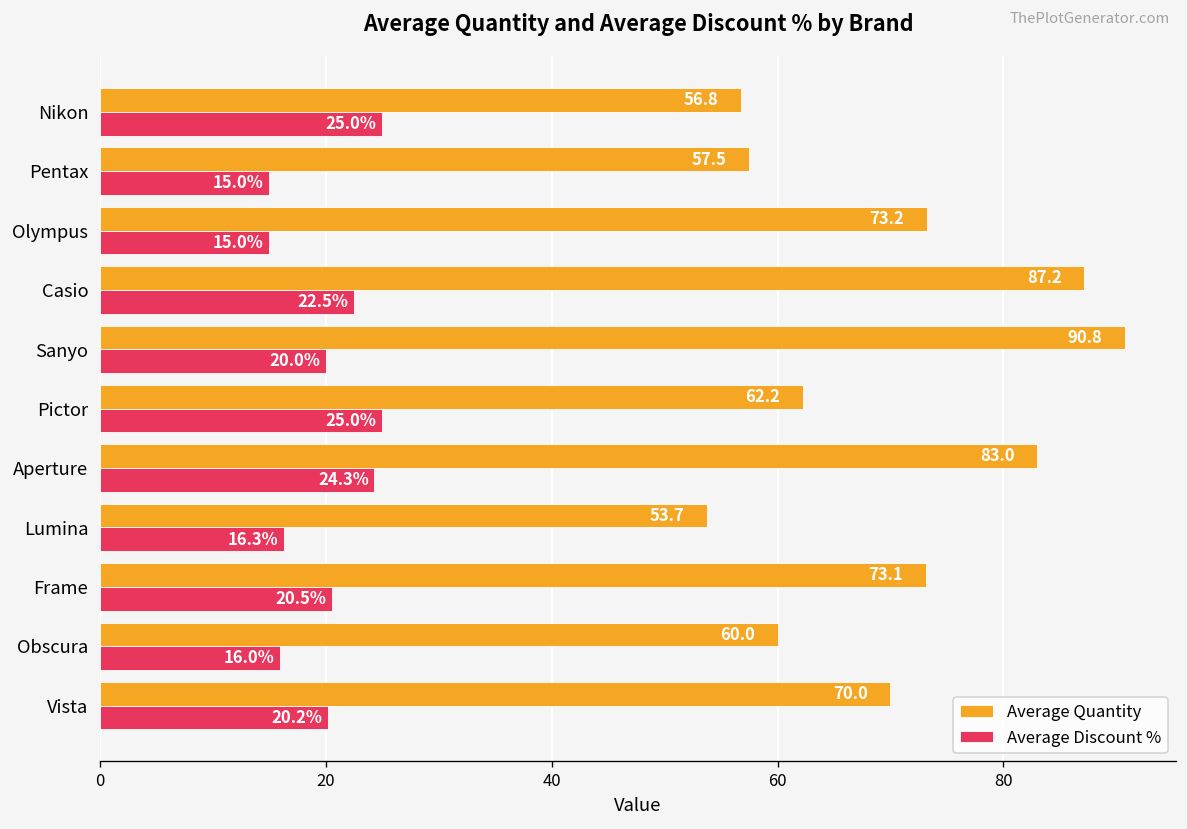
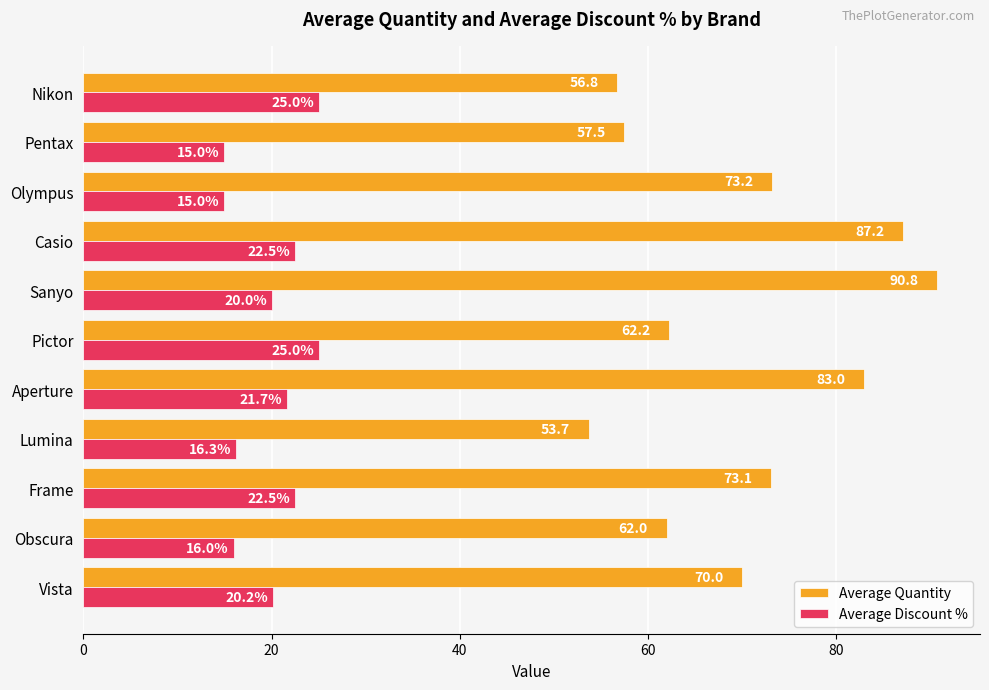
Average Discount %, Aperture: 24.3% -> 21.7%
Average Discount %, Frame: 20.5% -> 22.5%
Average Quantity, Obscura: 60.0 -> 62.0
